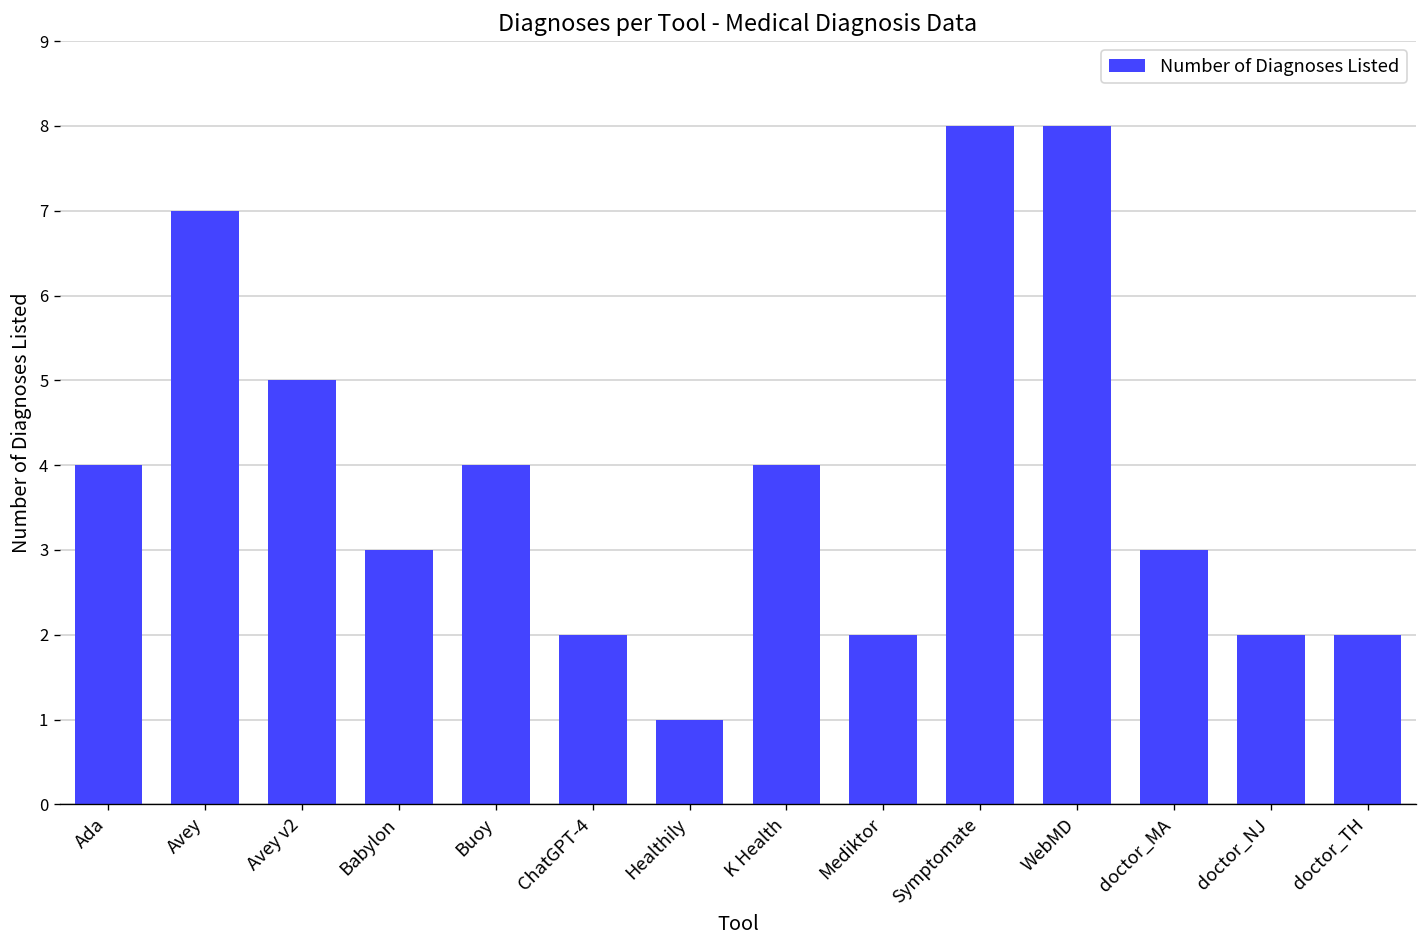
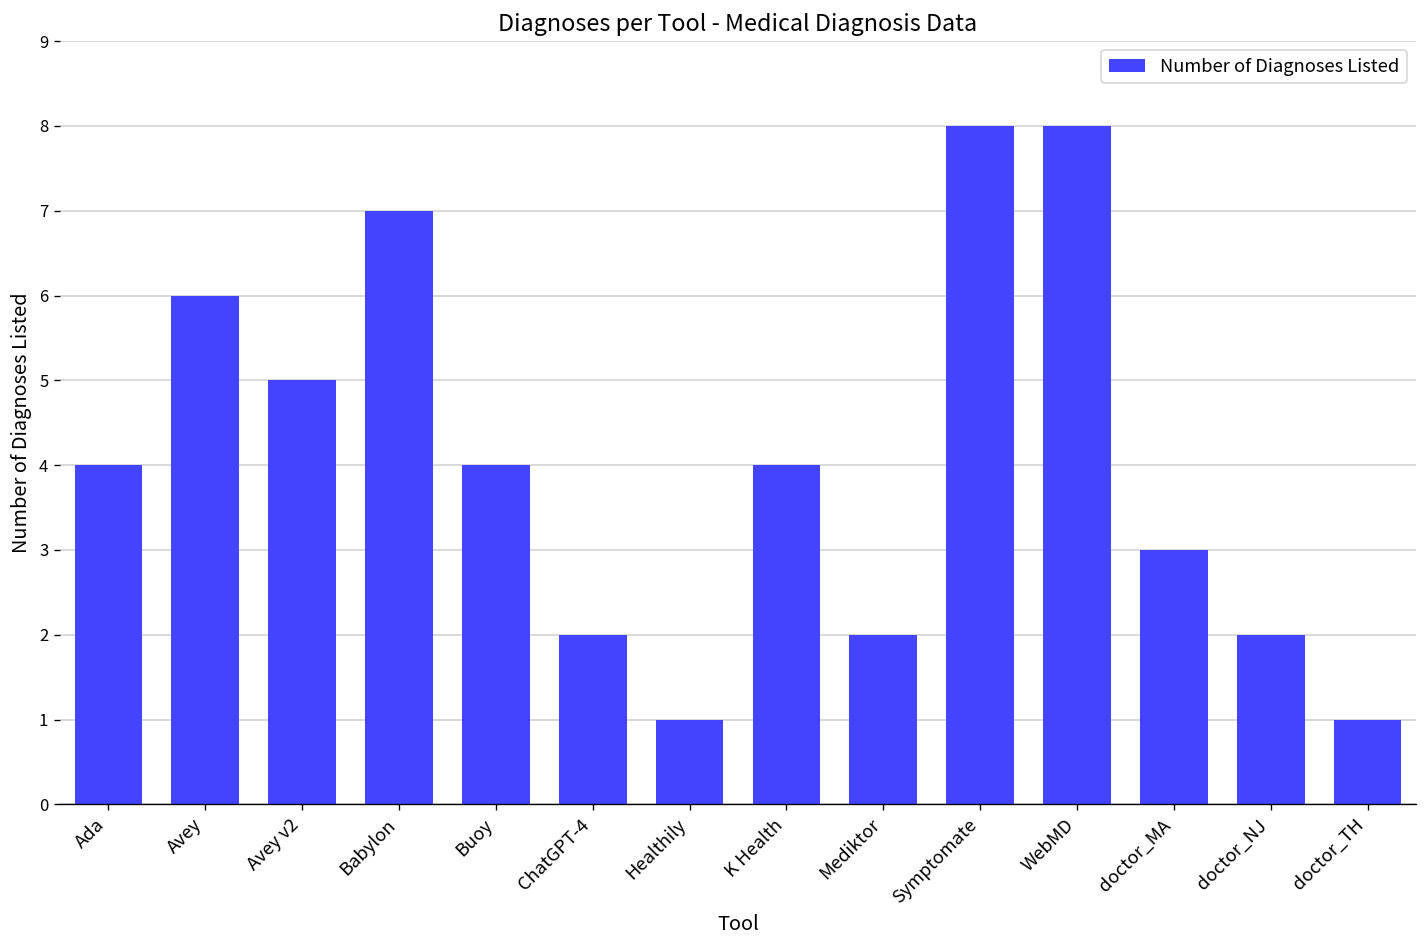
Avey: 7 -> 6
Babylon: 3 -> 7
doctor_TH: 2 -> 1
